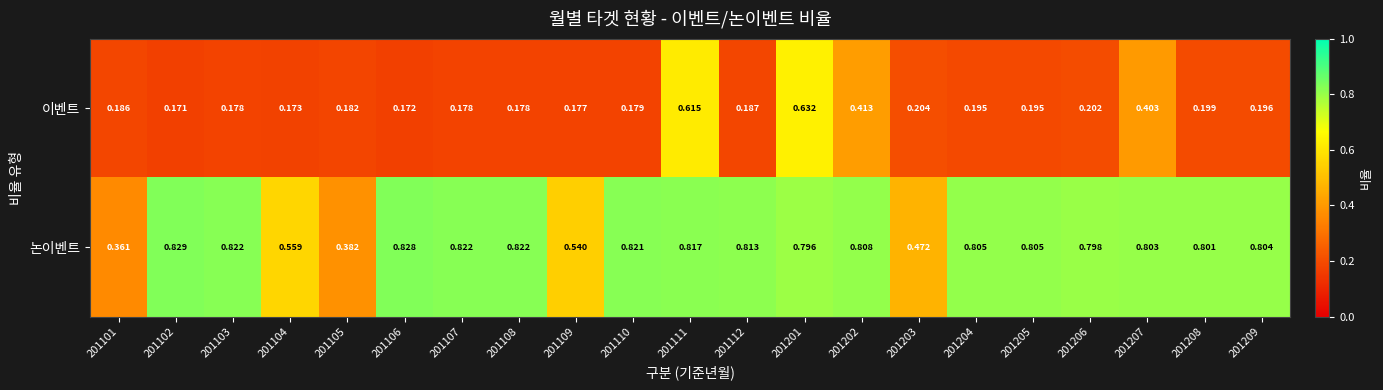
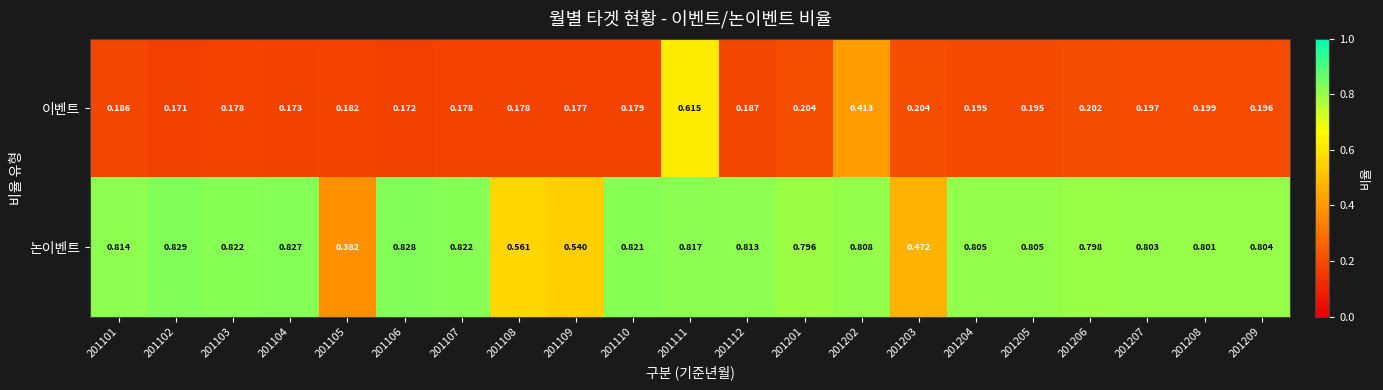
이벤트, 201201: 0.632 -> 0.204
이벤트, 201207: 0.403 -> 0.197
논이벤트, 201101: 0.361 -> 0.814
논이벤트, 201104: 0.559 -> 0.827
논이벤트, 201108: 0.822 -> 0.561
